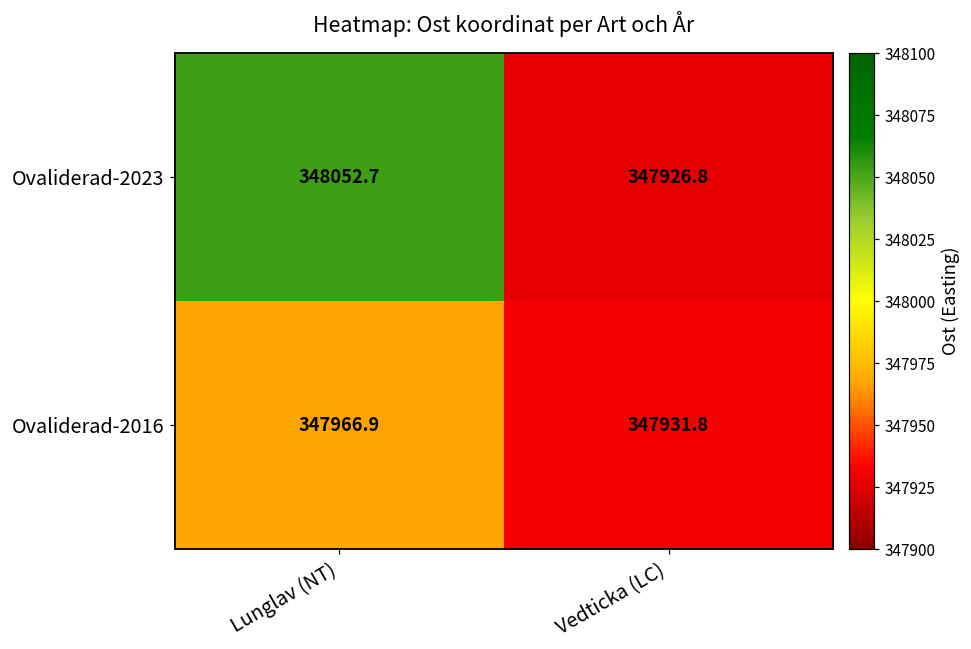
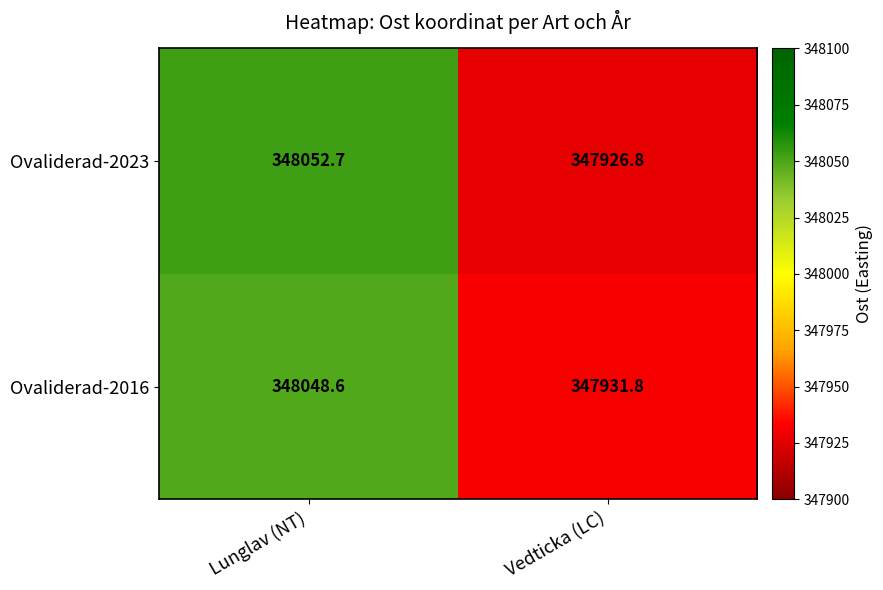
Ovaliderad-2016, Lunglav (NT): 347966.9 -> 348048.6
